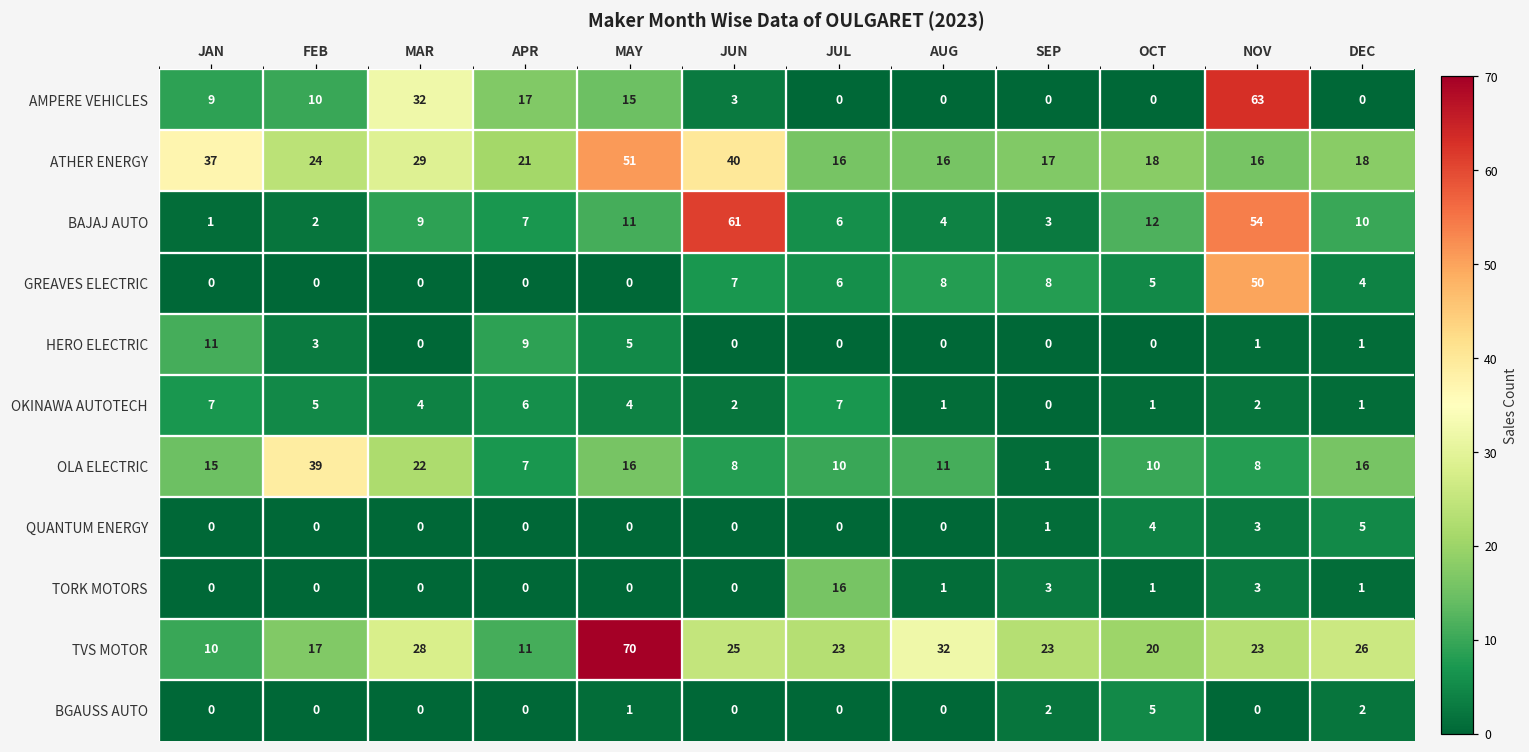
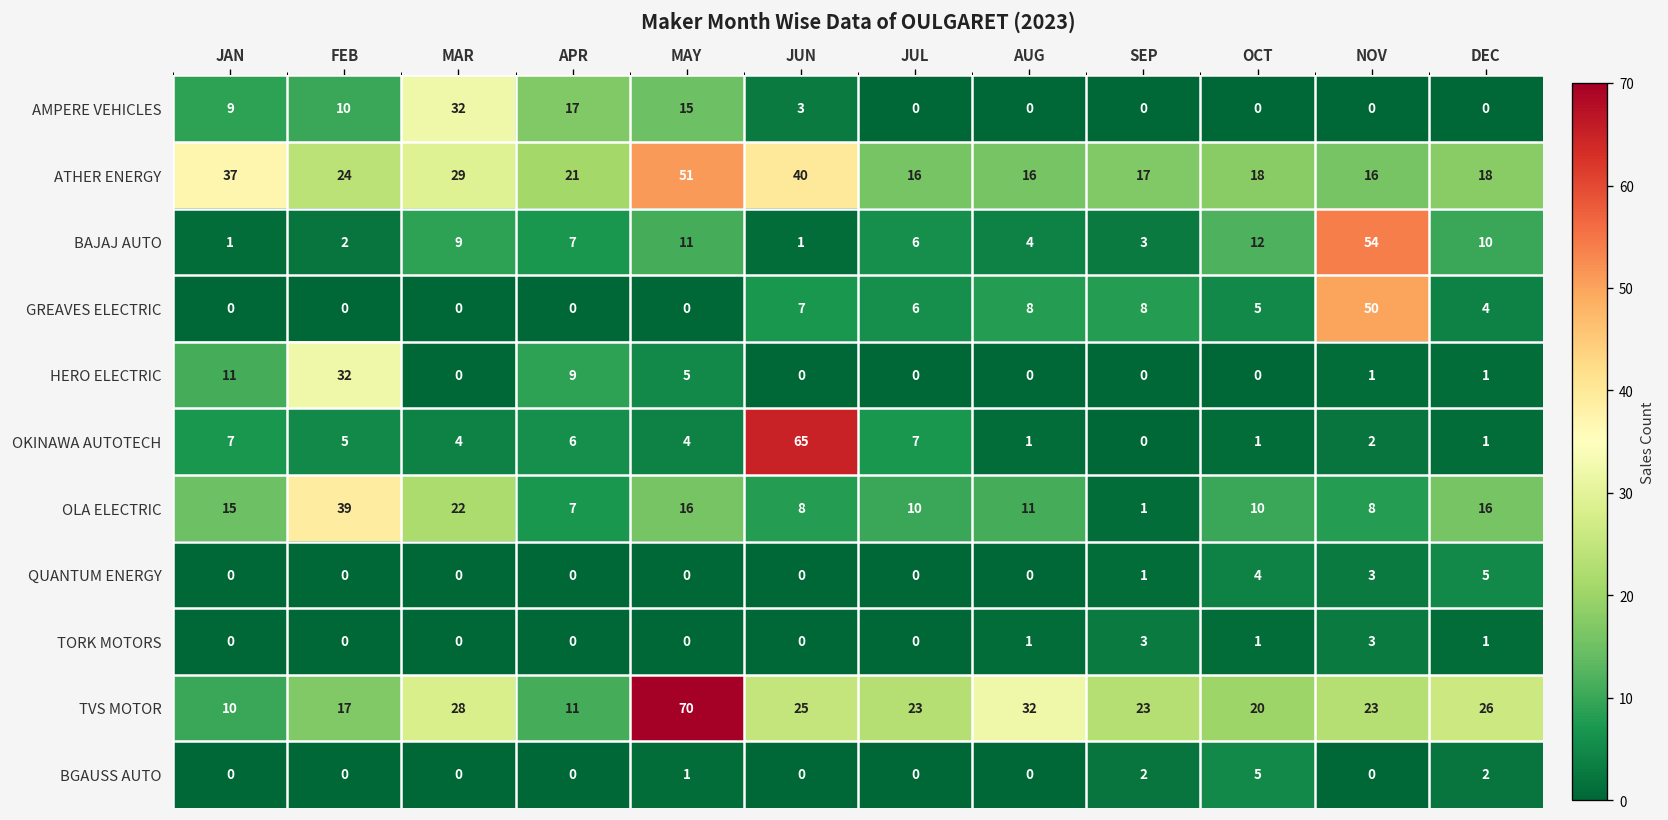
AMPERE VEHICLES, NOV: 63 -> 0
BAJAJ AUTO, JUN: 61 -> 1
HERO ELECTRIC, FEB: 3 -> 32
OKINAWA AUTOTECH, JUN: 2 -> 65
TORK MOTORS, JUL: 16 -> 0
